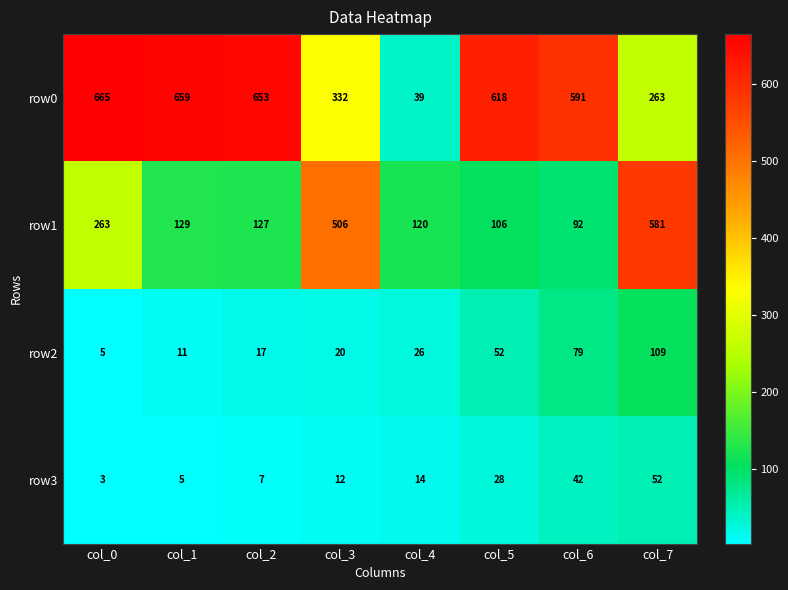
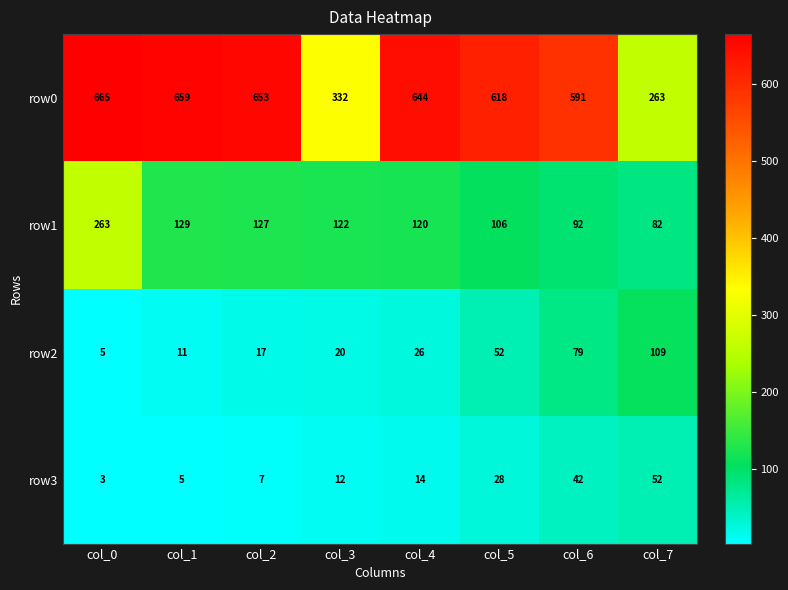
row0, col_4: 39 -> 644
row1, col_3: 506 -> 122
row1, col_7: 581 -> 82
